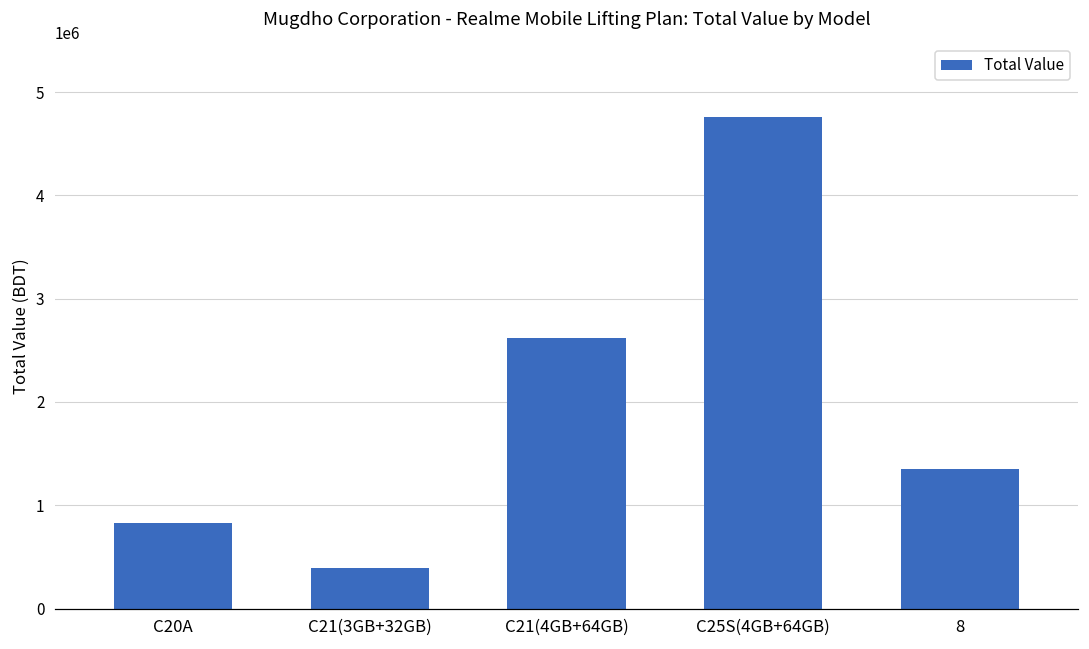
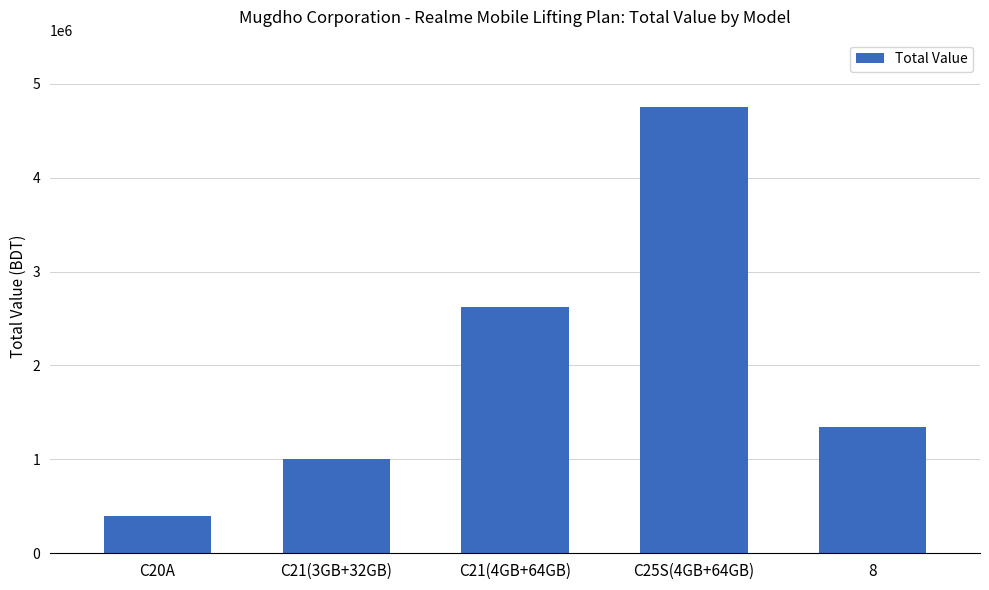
C20A: 800000 -> 400000
C21(3GB+32GB): 400000 -> 1000000
